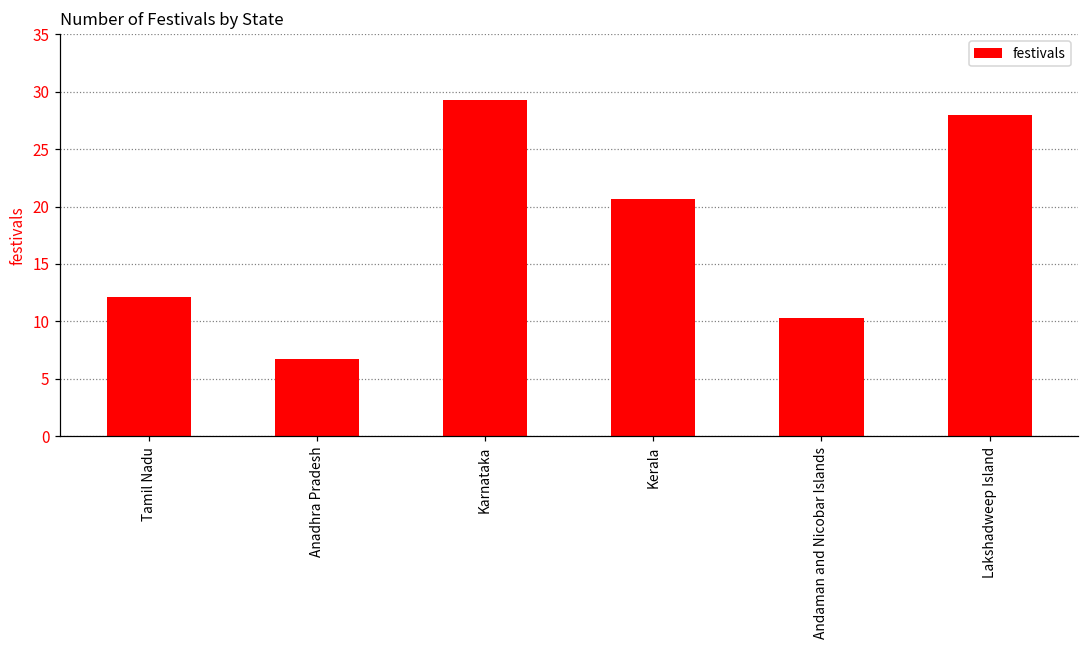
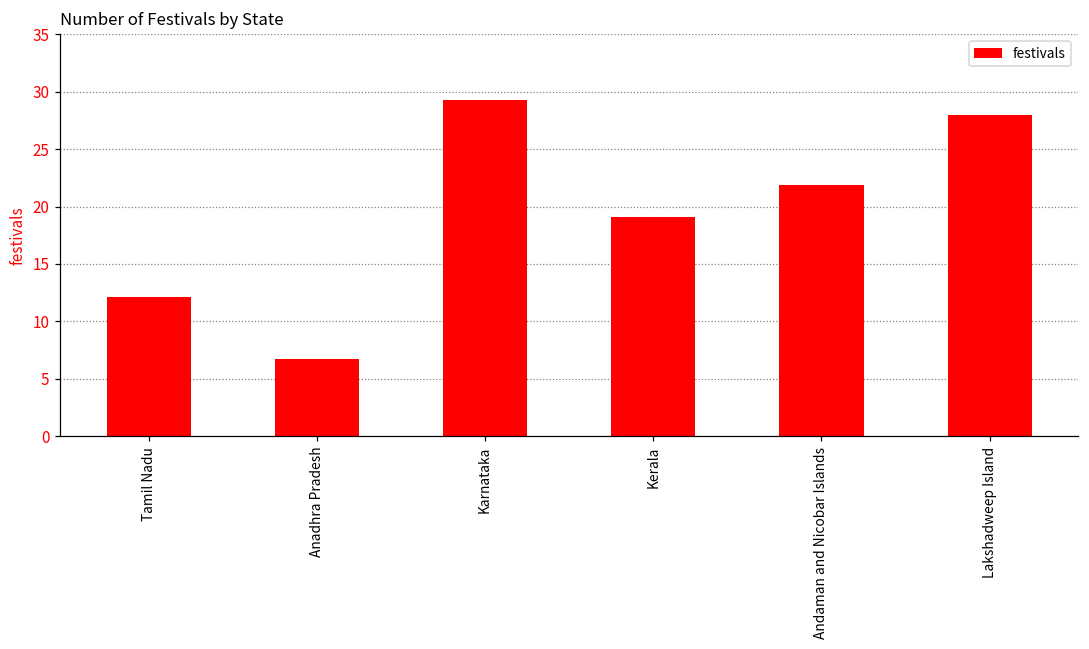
Kerala: 20.7 -> 19.1
Andaman and Nicobar Islands: 10.3 -> 21.9
